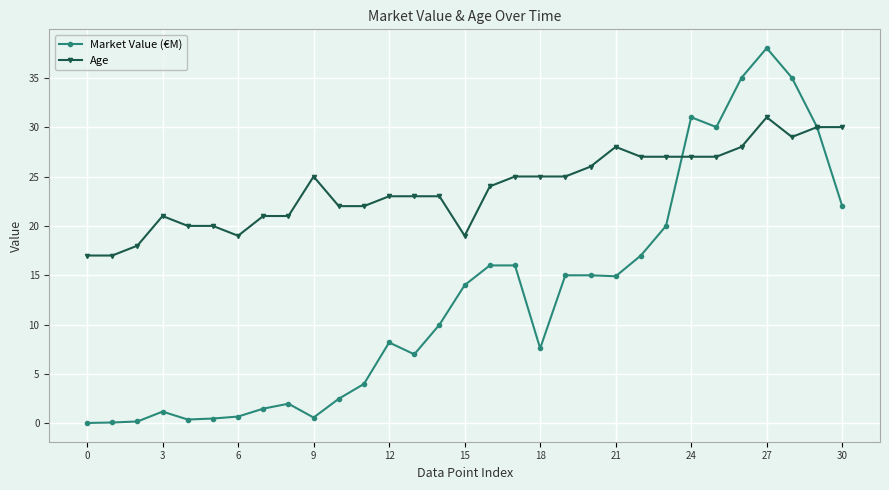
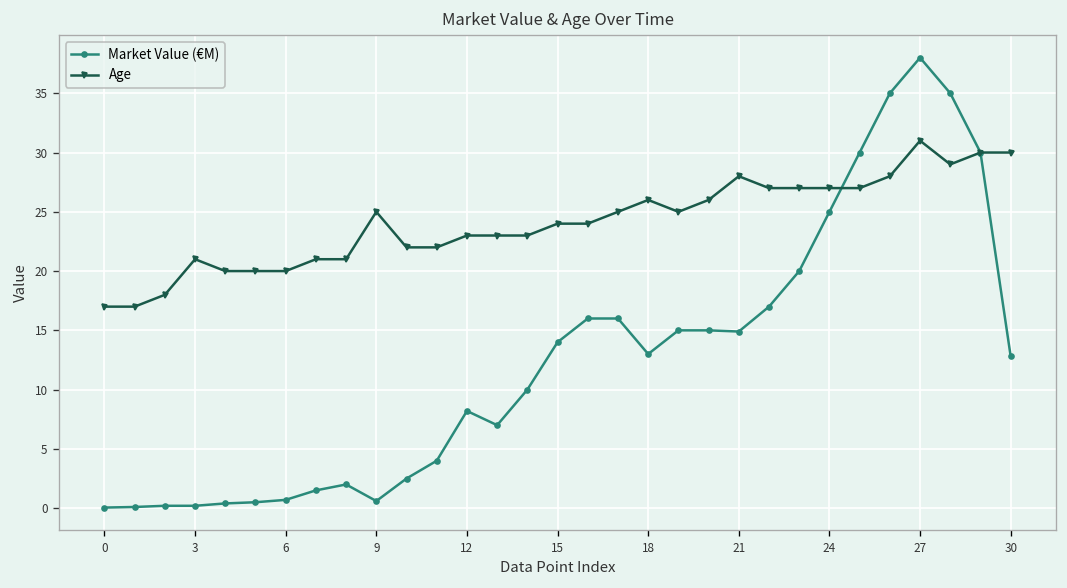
Market Value (€M), 3: 1 -> 0
Age, 6: 19 -> 20
Age, 15: 19 -> 24
Market Value (€M), 18: 8 -> 13
Age, 18: 25 -> 26
Market Value (€M), 24: 31 -> 25
Market Value (€M), 30: 22 -> 13
